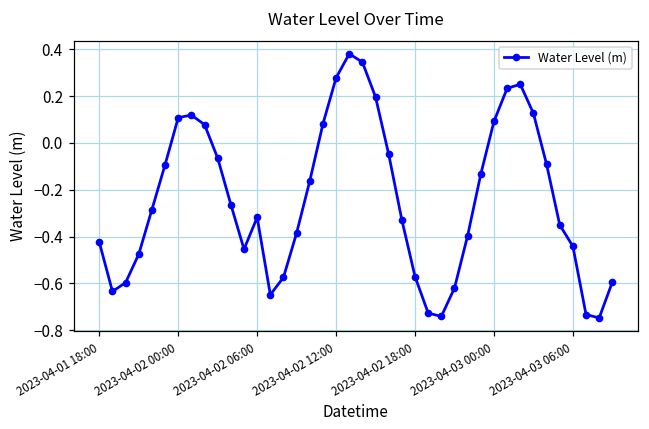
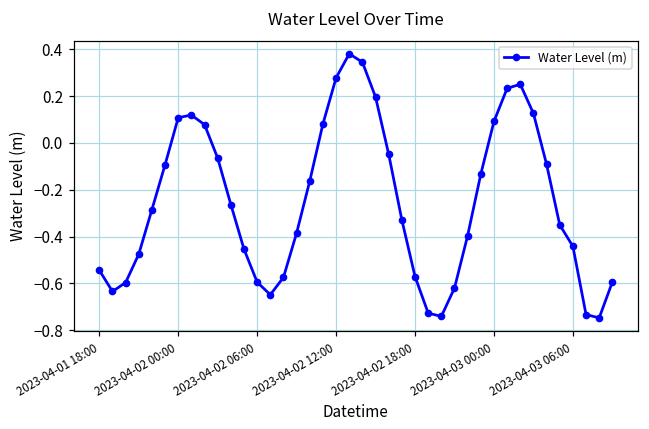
2023-04-01 18:00: -0.42 -> -0.54
2023-04-02 06:00: -0.32 -> -0.59
